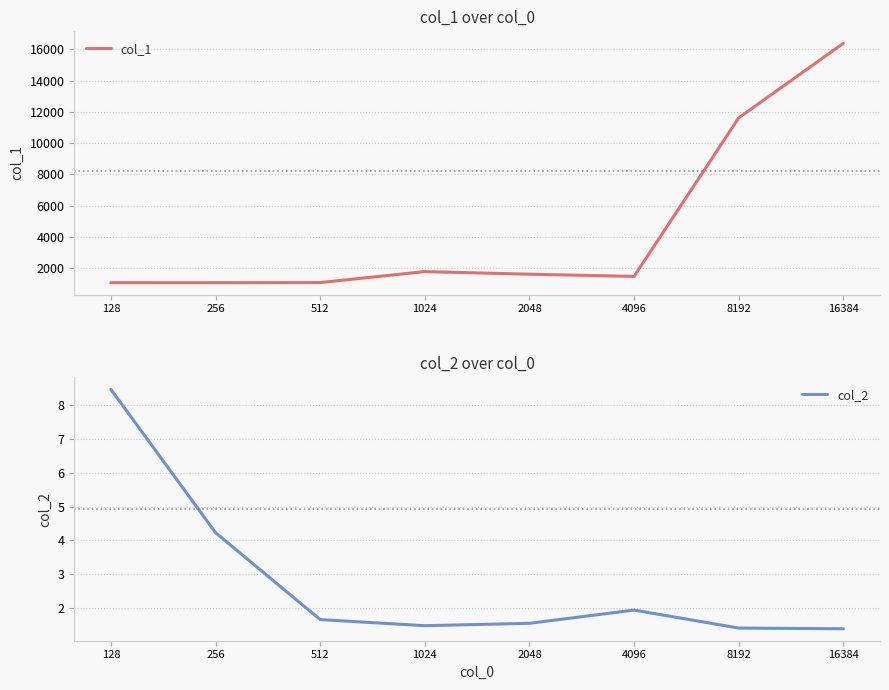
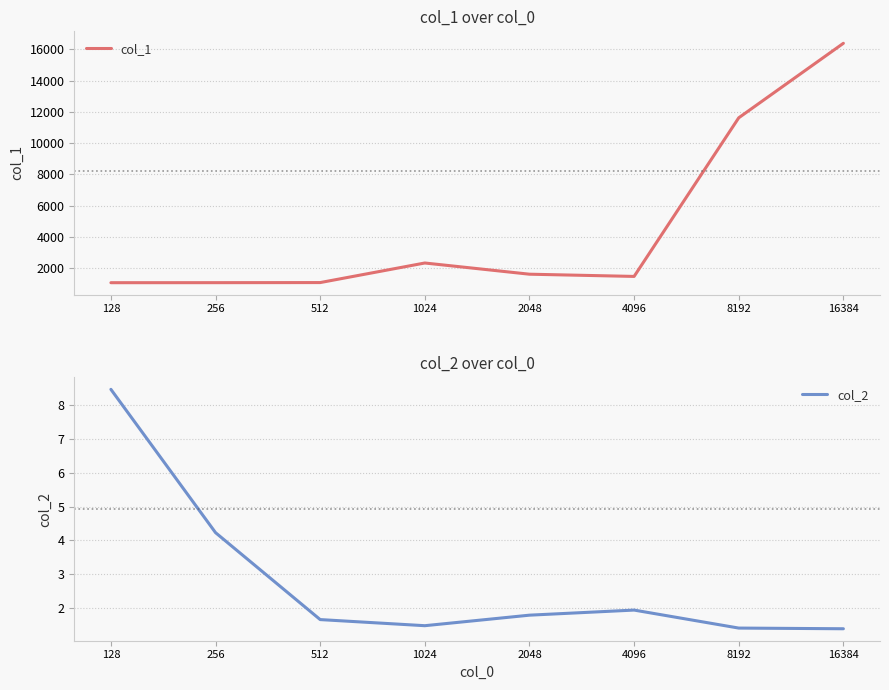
col_1 over col_0, 1024: 1800 -> 2300
col_2 over col_0, 2048: 1.6 -> 1.8
